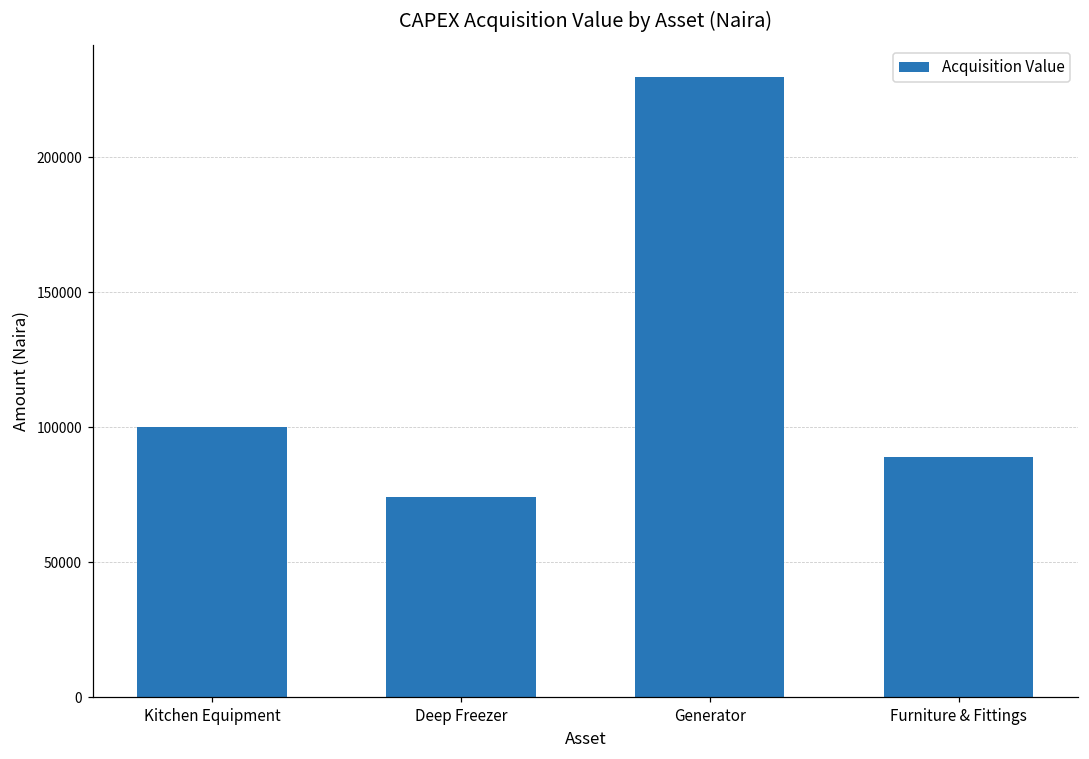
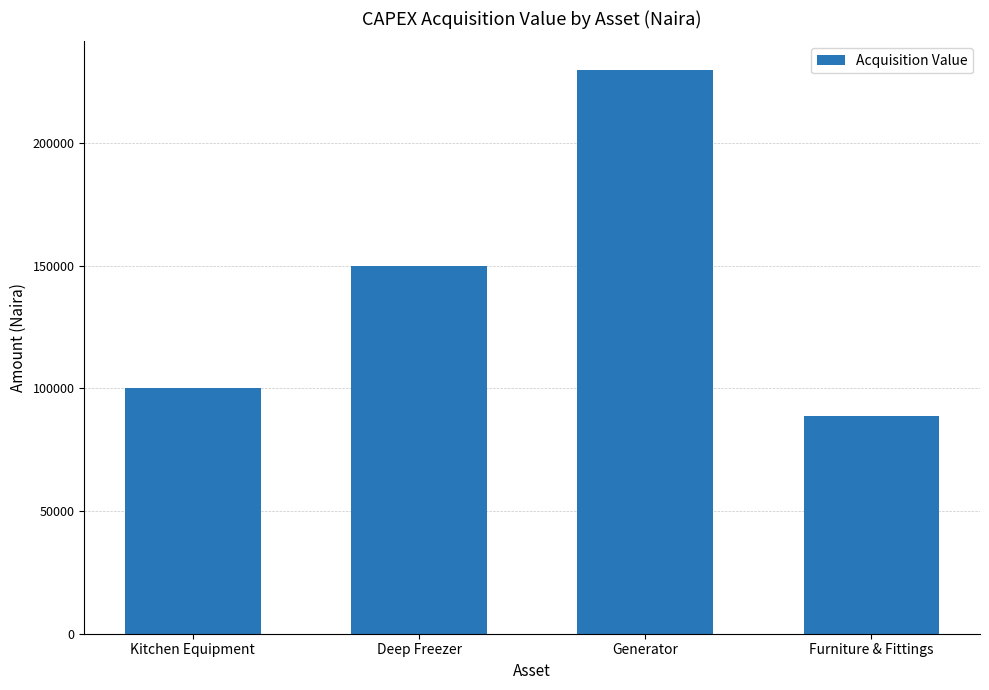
Deep Freezer: 74000 -> 150000
